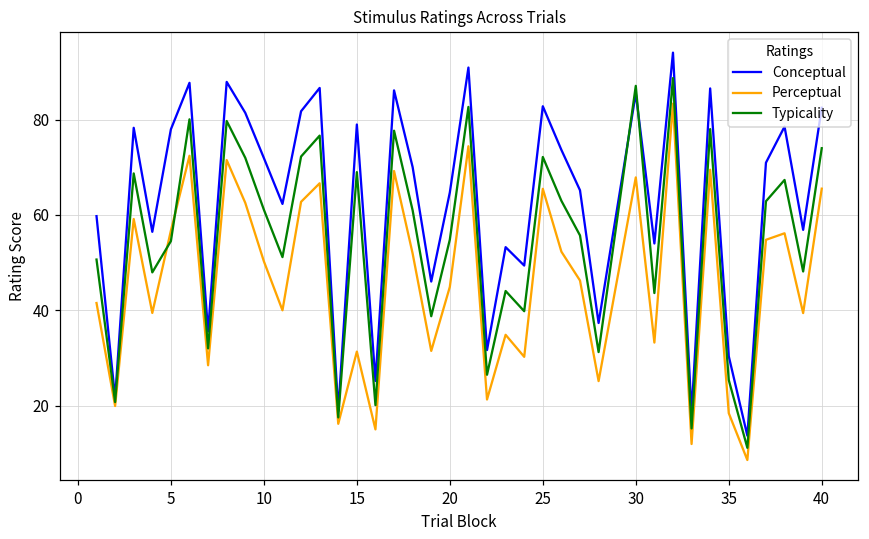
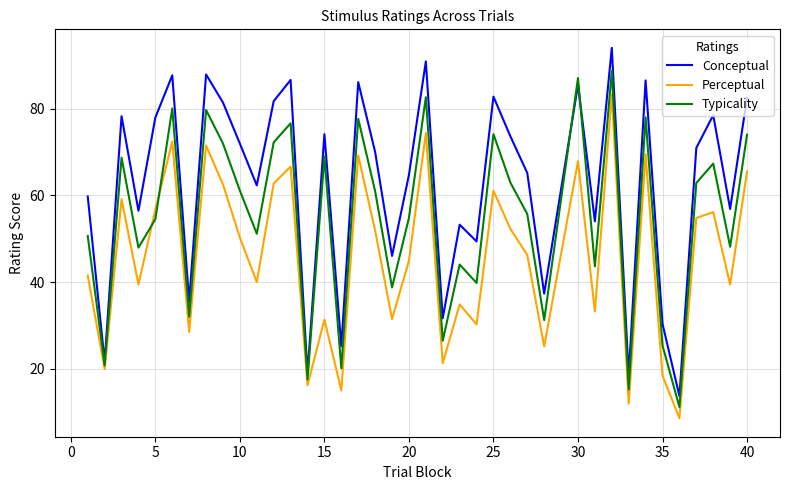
Conceptual, 15: 79 -> 74
Perceptual, 25: 65 -> 61
Typicality, 25: 72 -> 74
